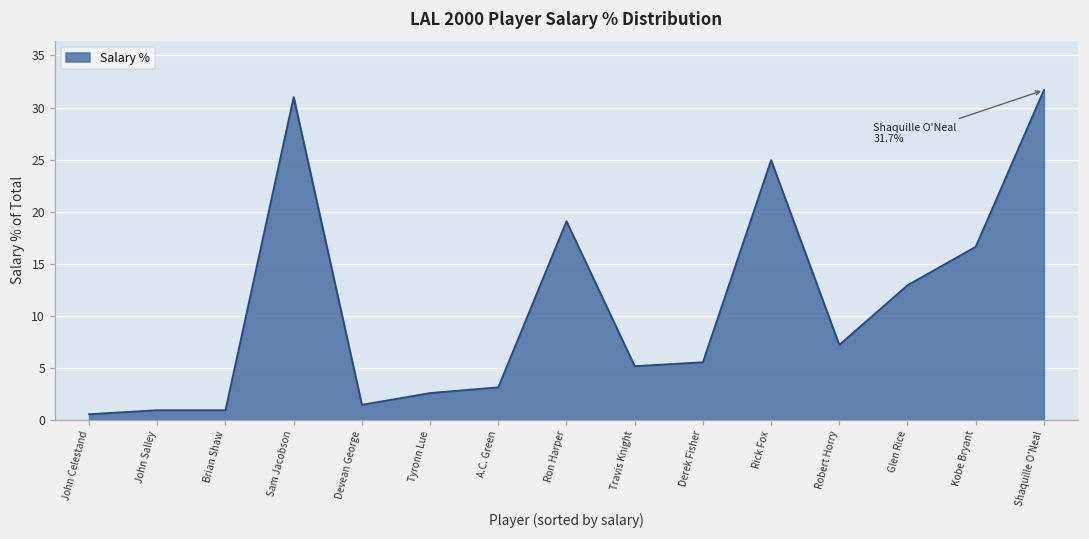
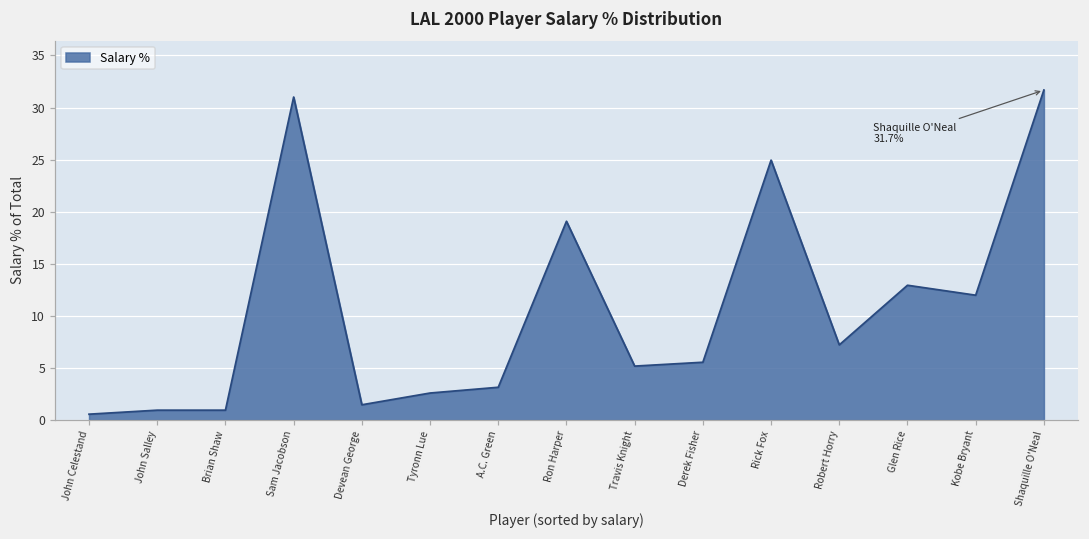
Kobe Bryant: 17 -> 12
